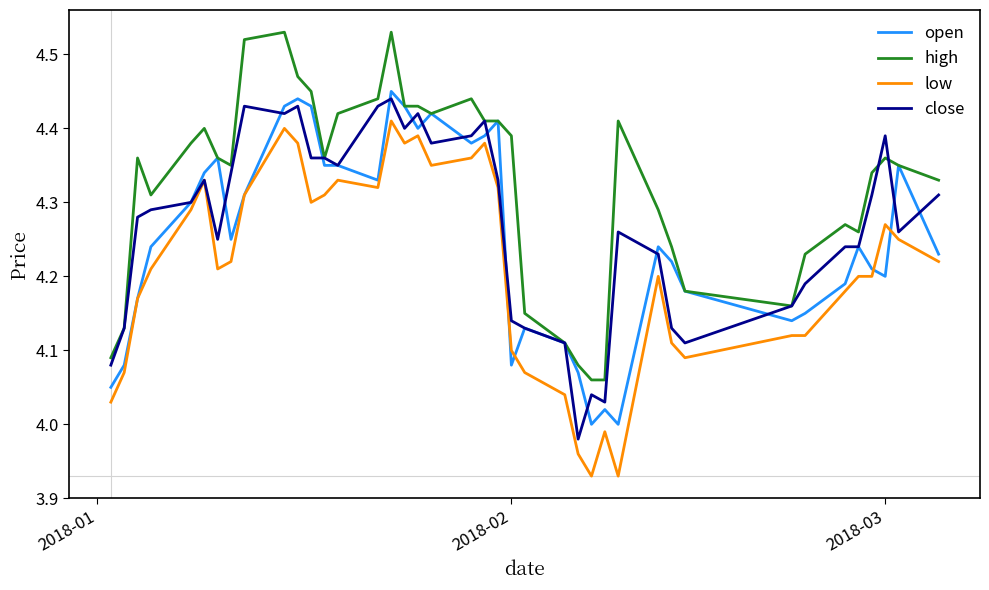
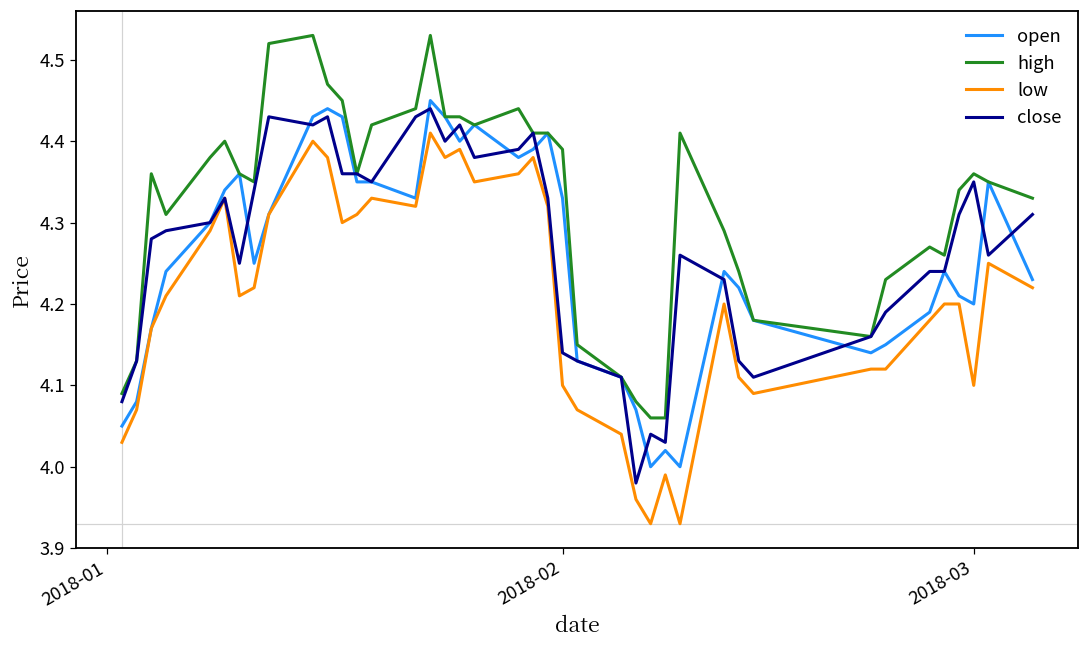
open, 2018-02: 4.08 -> 4.33
low, 2018-03: 4.27 -> 4.10
close, 2018-03: 4.39 -> 4.35
